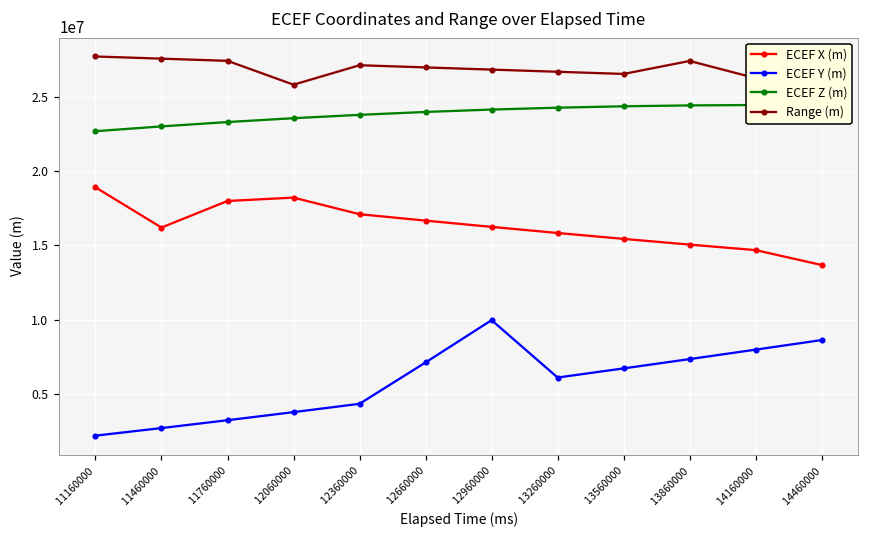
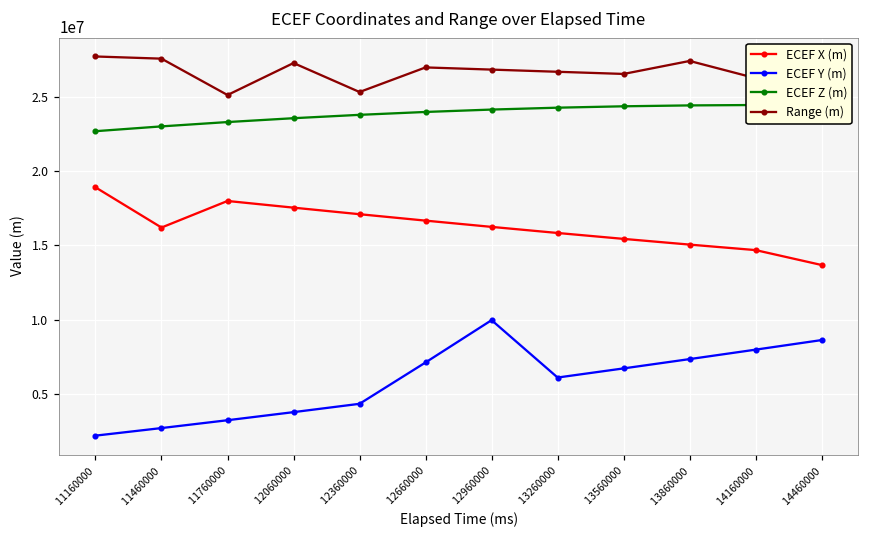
Range (m), 11760000: 27400000 -> 25100000
ECEF X (m), 12060000: 18200000 -> 17500000
Range (m), 12060000: 25800000 -> 27200000
Range (m), 12360000: 27100000 -> 25300000
